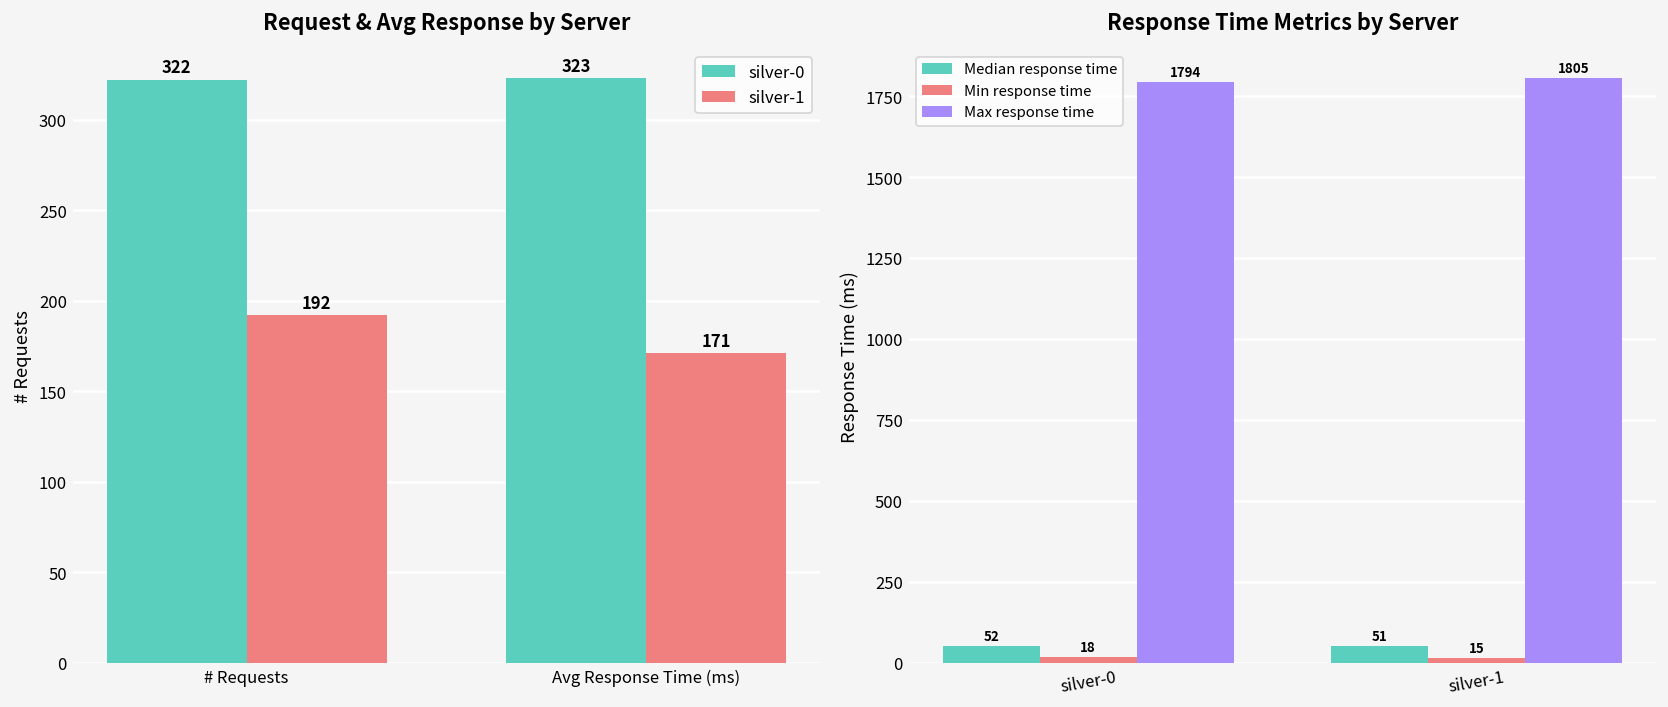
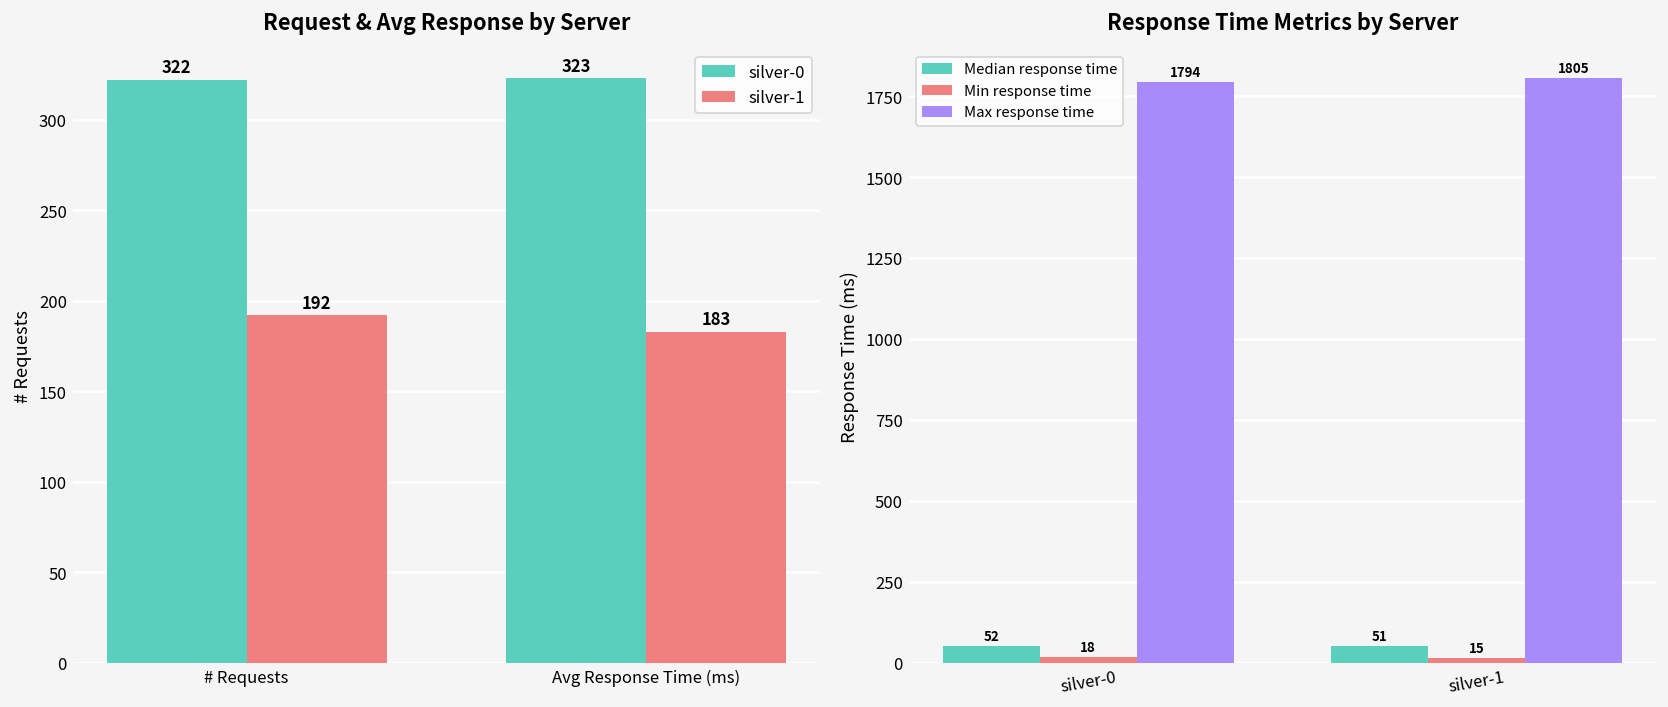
Request & Avg Response by Server, silver-1, Avg Response Time (ms): 171 -> 183
